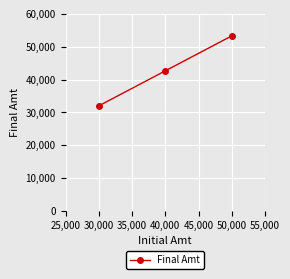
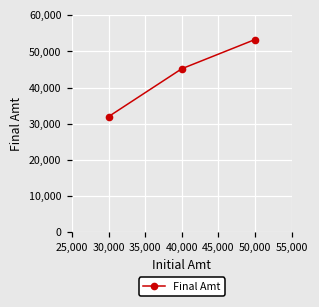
40,000: 43,000 -> 45,000
